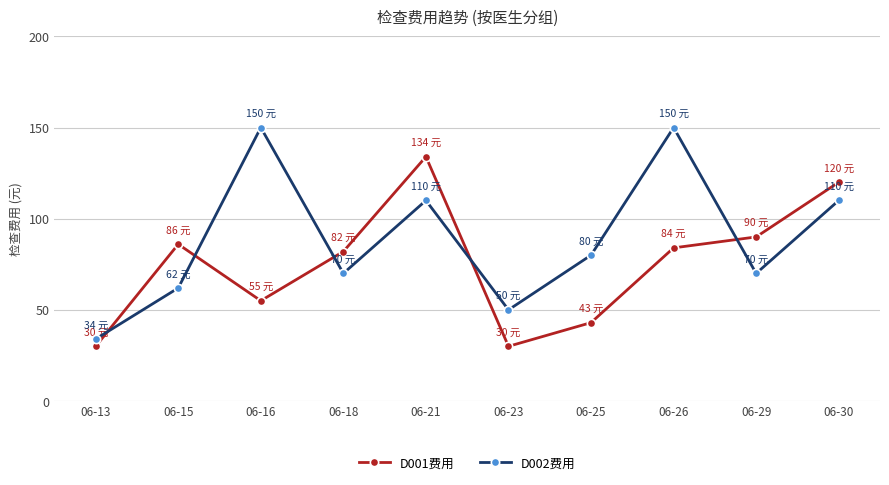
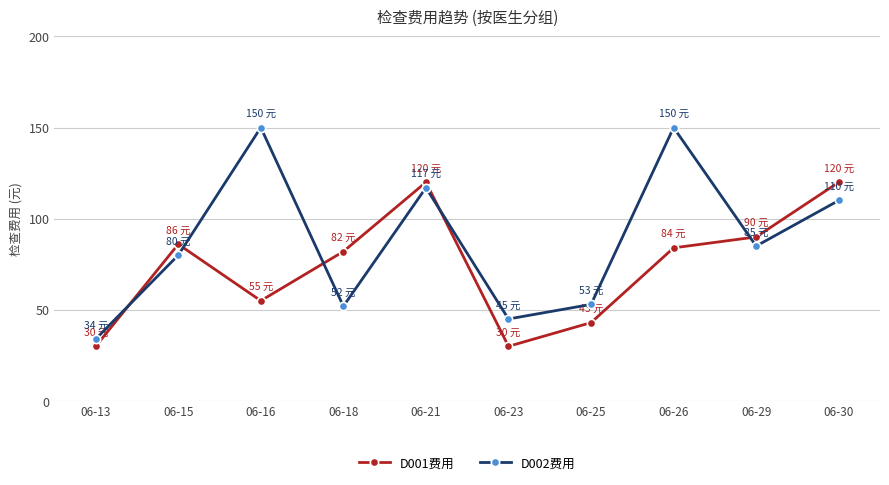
D002费用, 06-15: 62 -> 80
D002费用, 06-18: 70 -> 52
D001费用, 06-21: 134 -> 120
D002费用, 06-21: 110 -> 117
D002费用, 06-23: 50 -> 45
D002费用, 06-25: 80 -> 53
D002费用, 06-29: 70 -> 85
